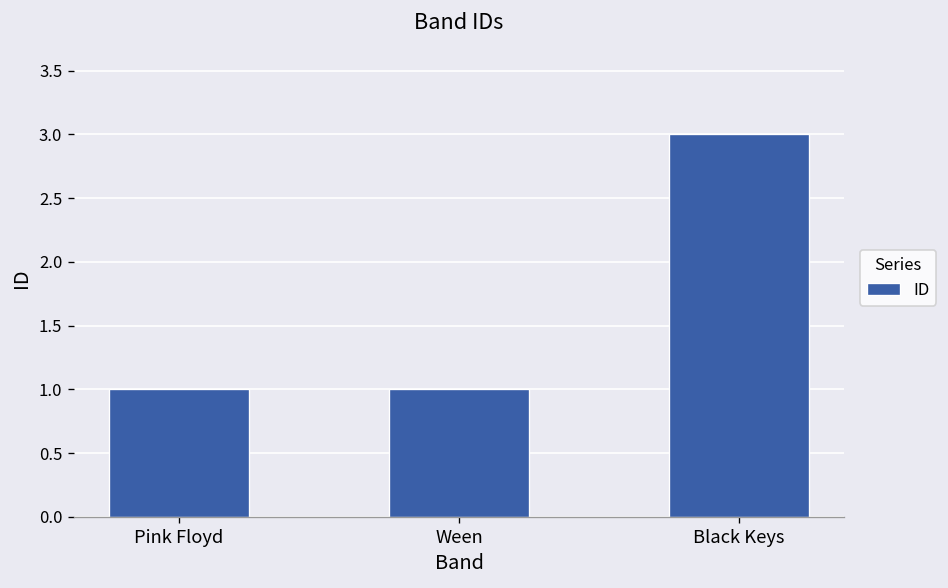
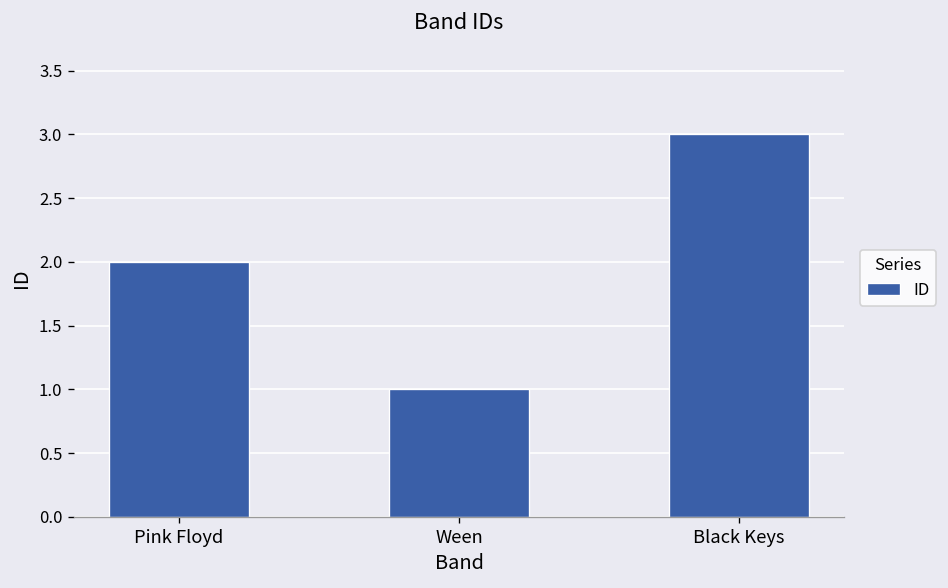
Pink Floyd: 1 -> 2
